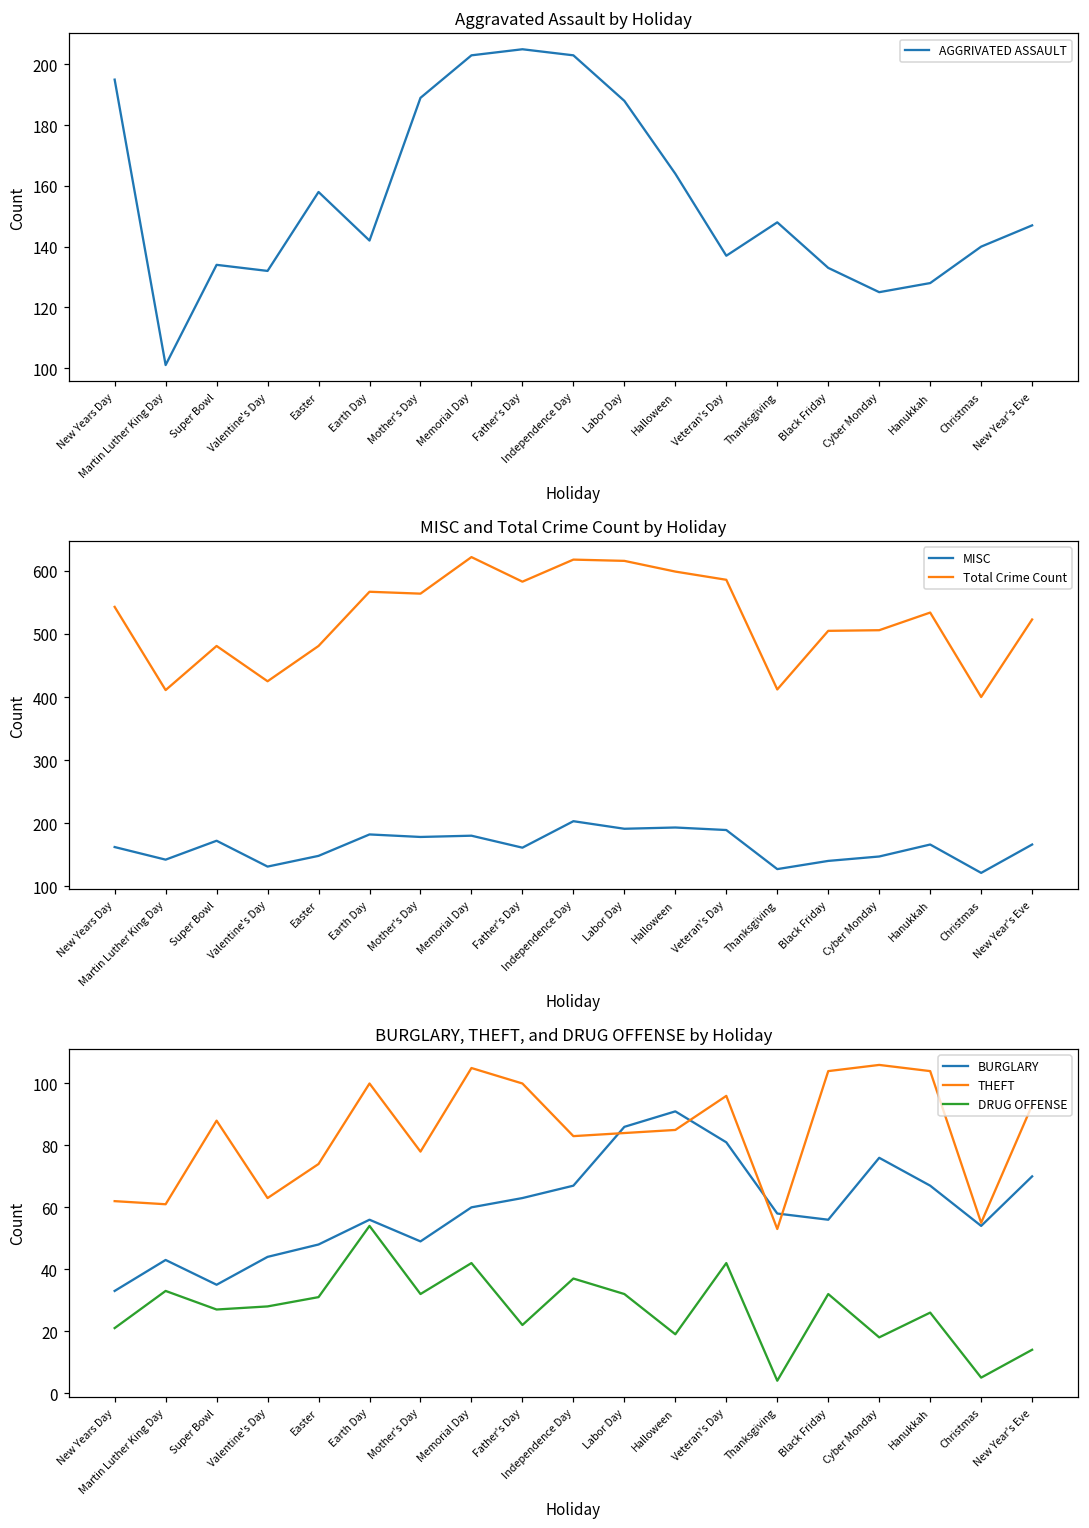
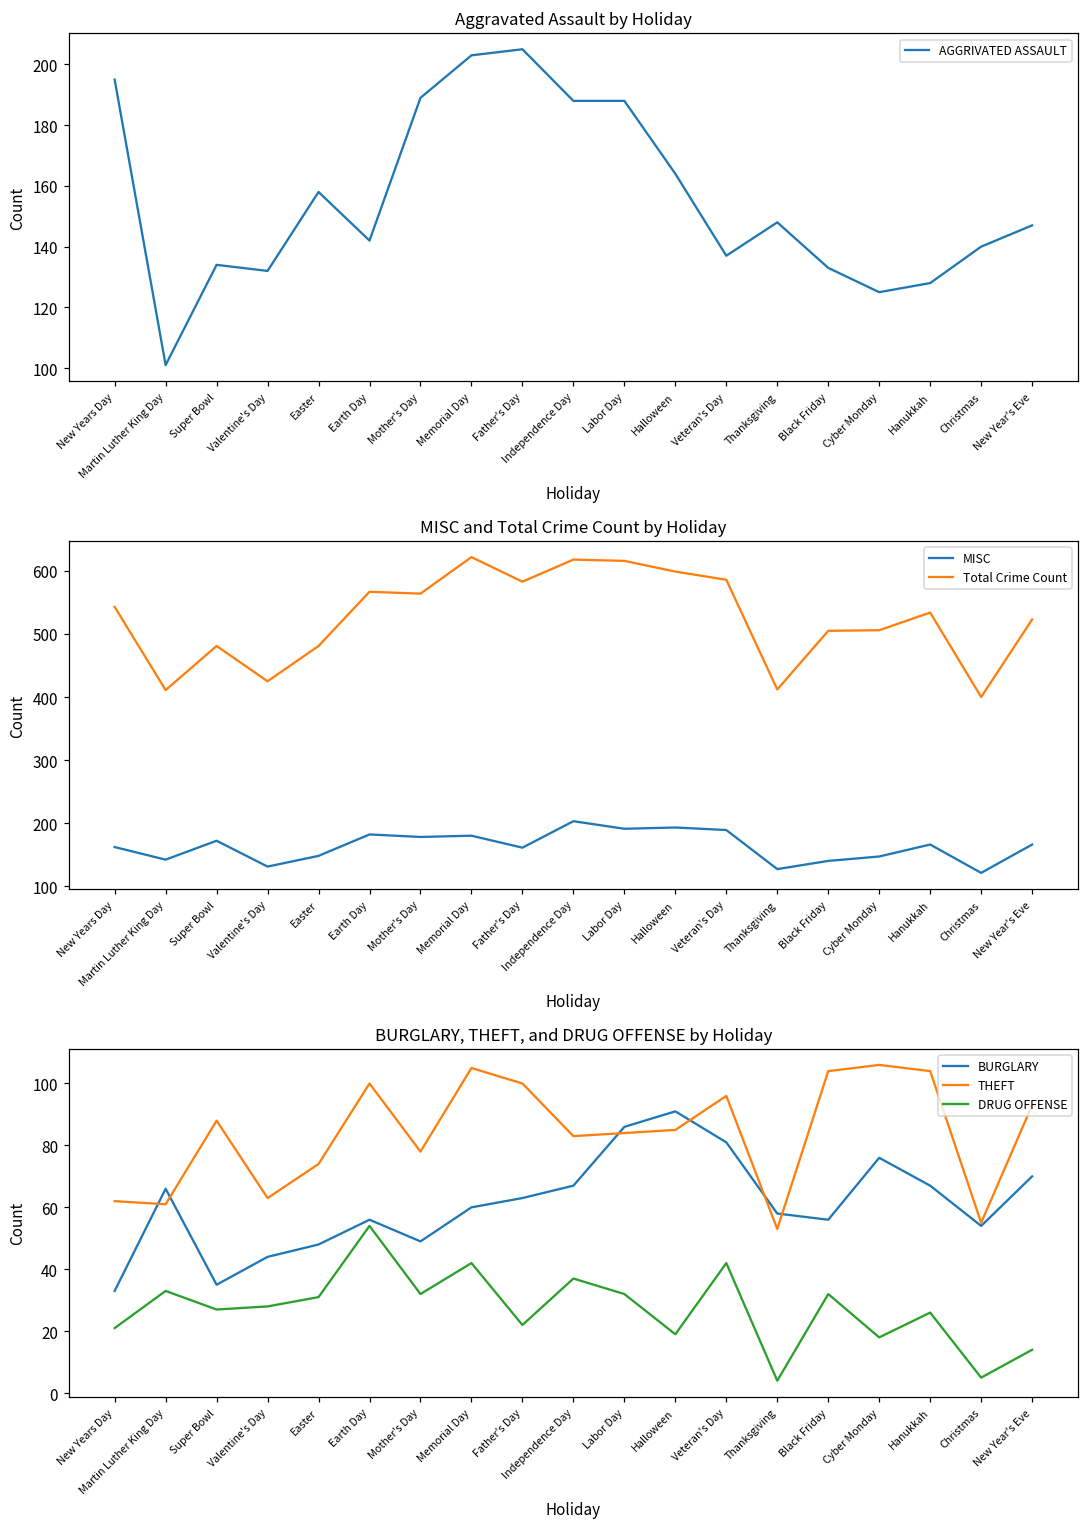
Aggravated Assault by Holiday, Independence Day: 203 -> 188
BURGLARY, THEFT, and DRUG OFFENSE by Holiday, BURGLARY, Martin Luther King Day: 43 -> 66
